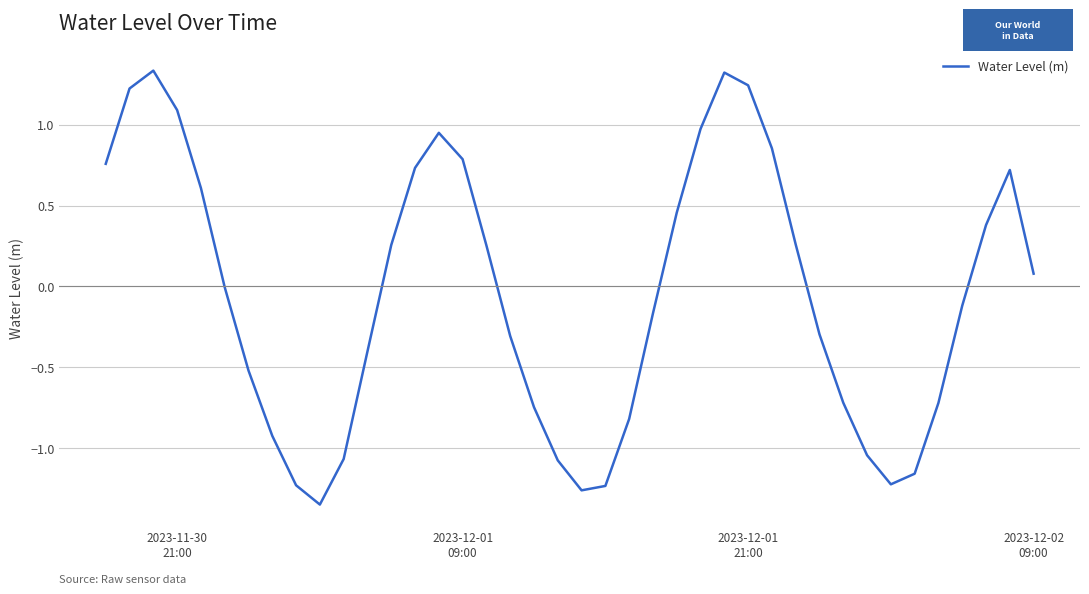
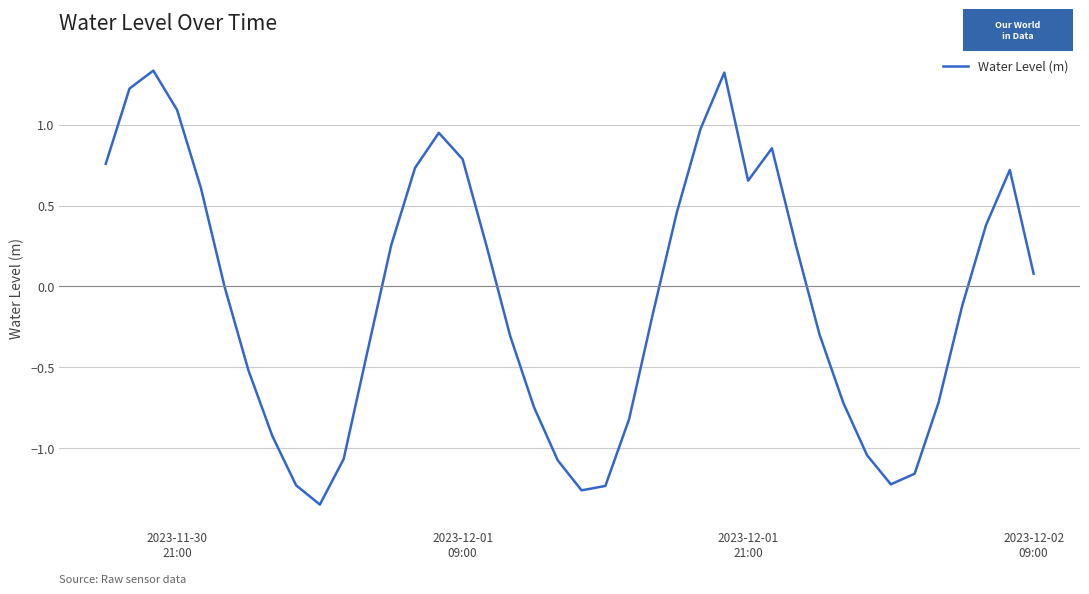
2023-12-01 21:00: 1.24 -> 0.65
